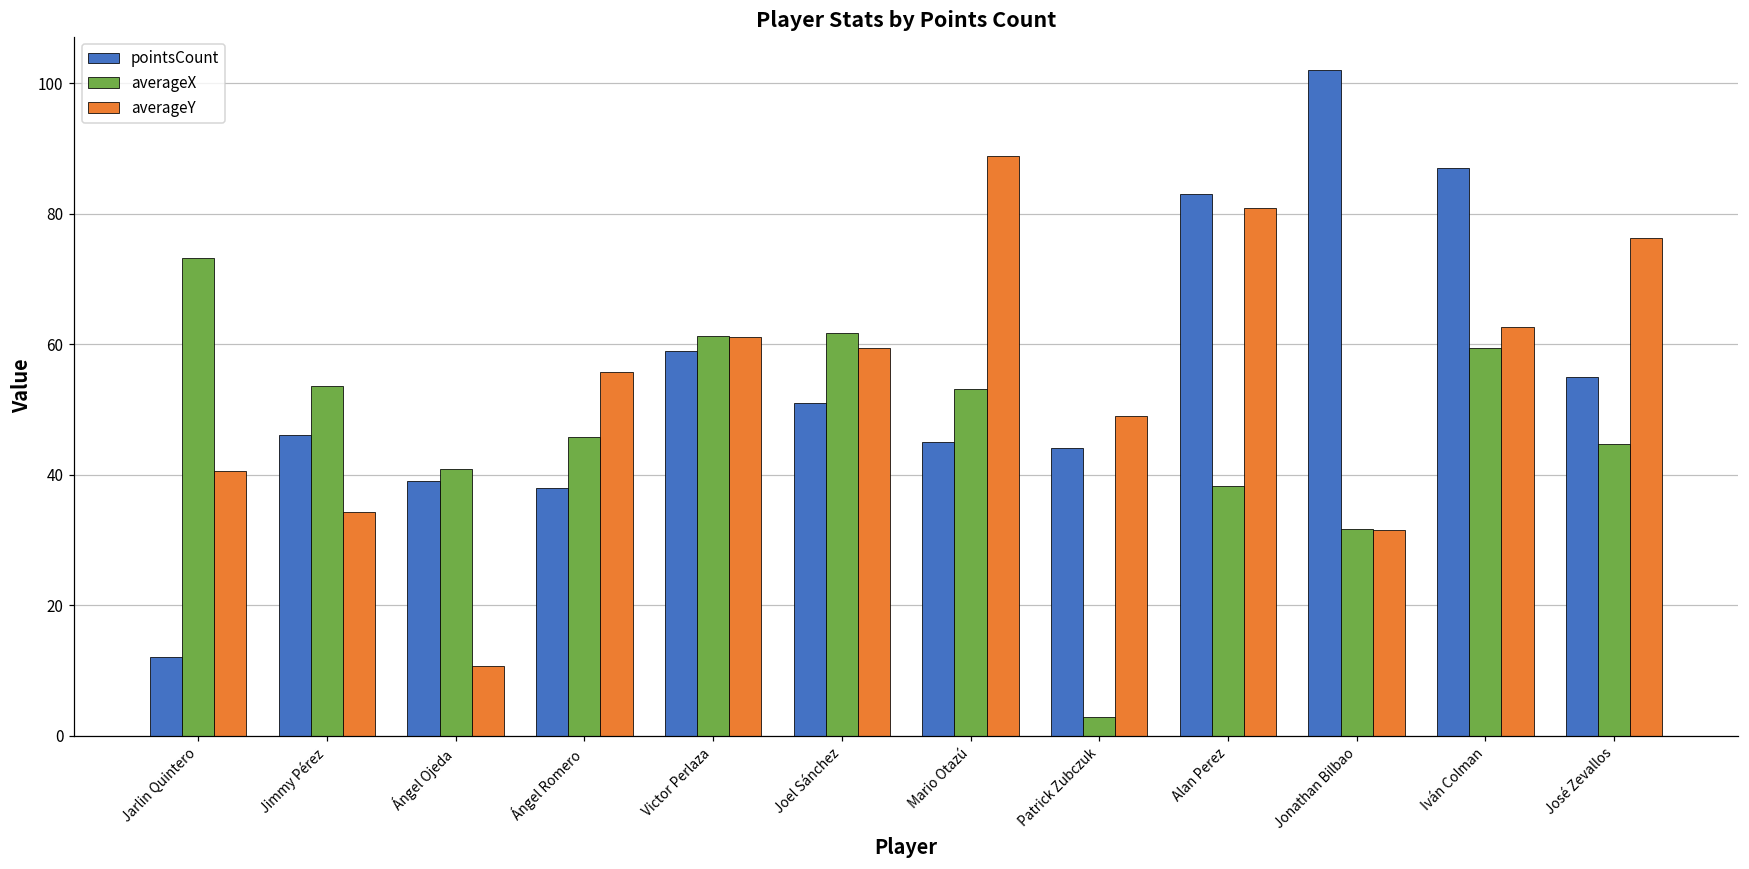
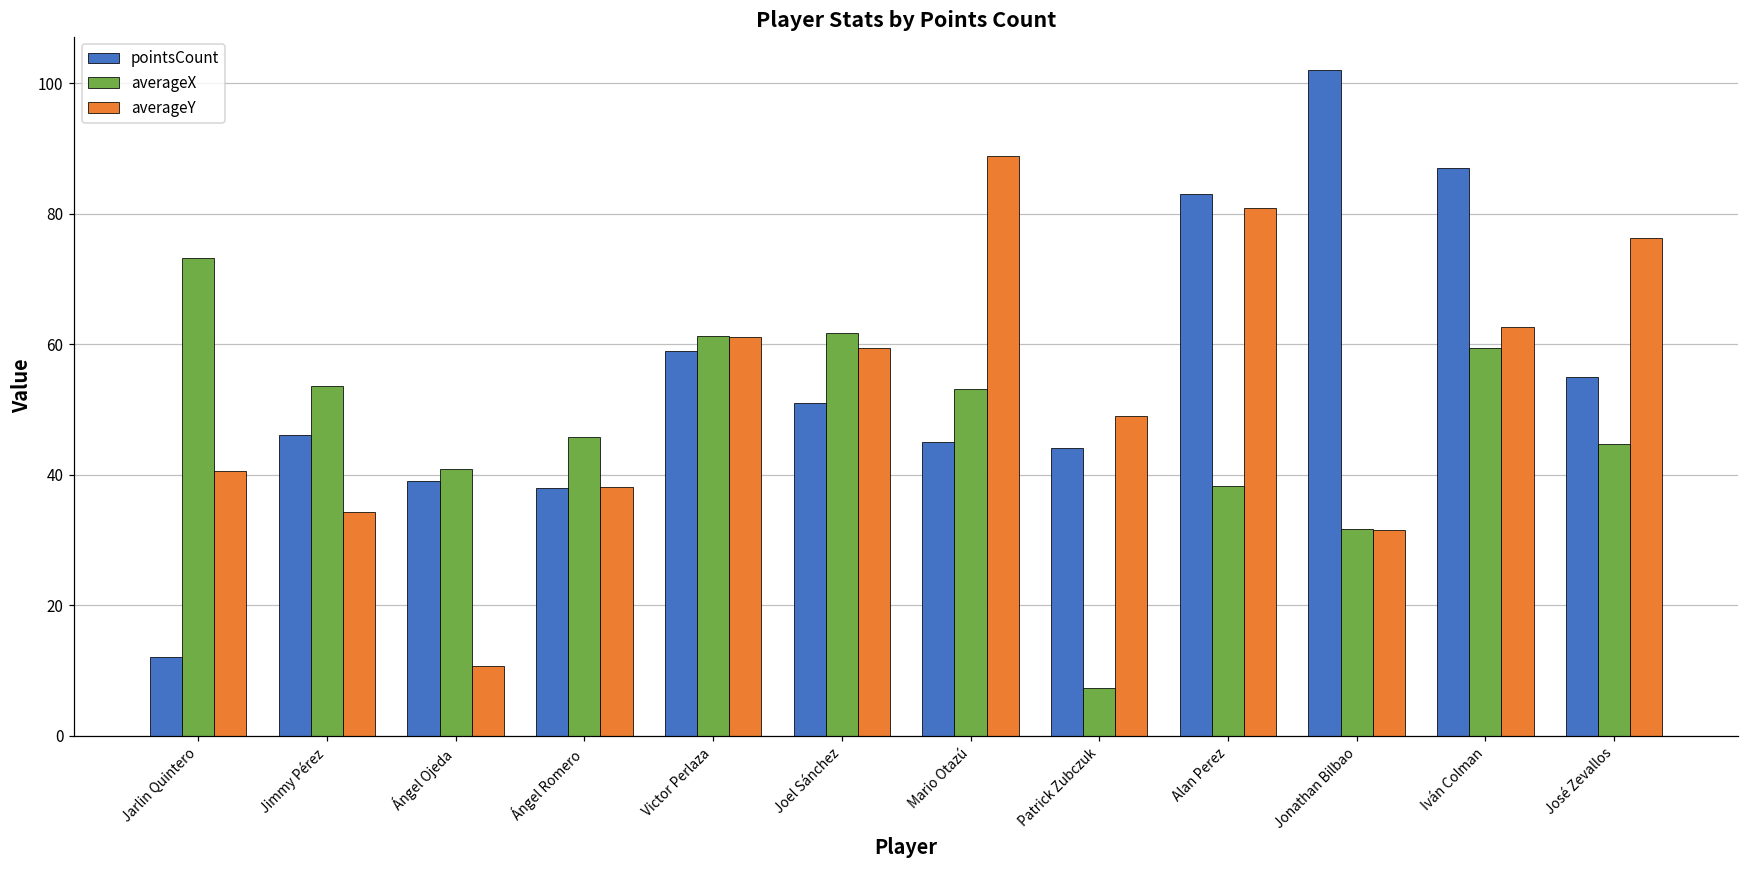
averageY, Ángel Romero: 56 -> 38
averageX, Patrick Zubczuk: 3 -> 7
